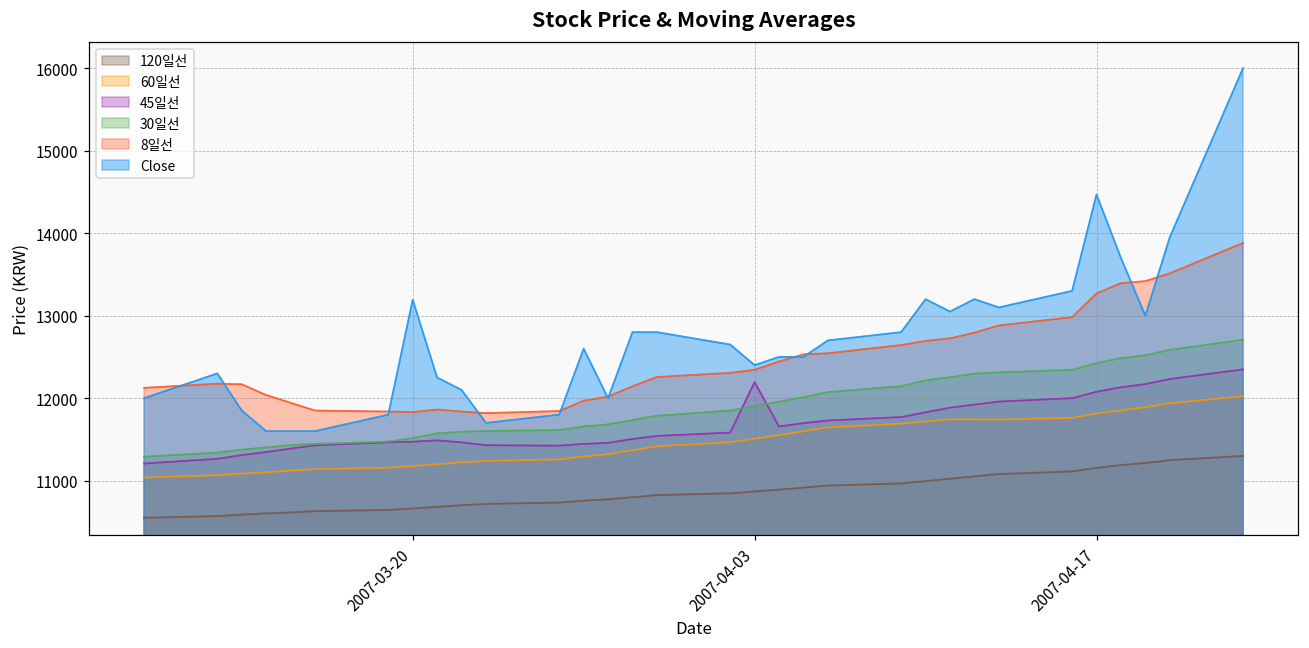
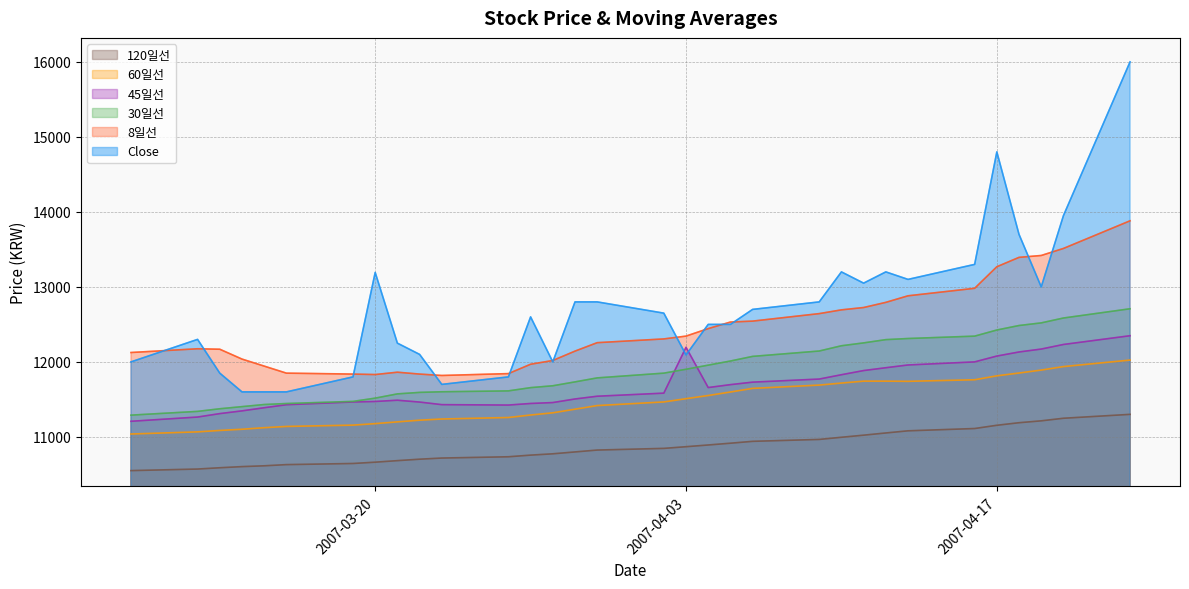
Close, 2007-04-03: 12400 -> 12100
Close, 2007-04-17: 14500 -> 14800
